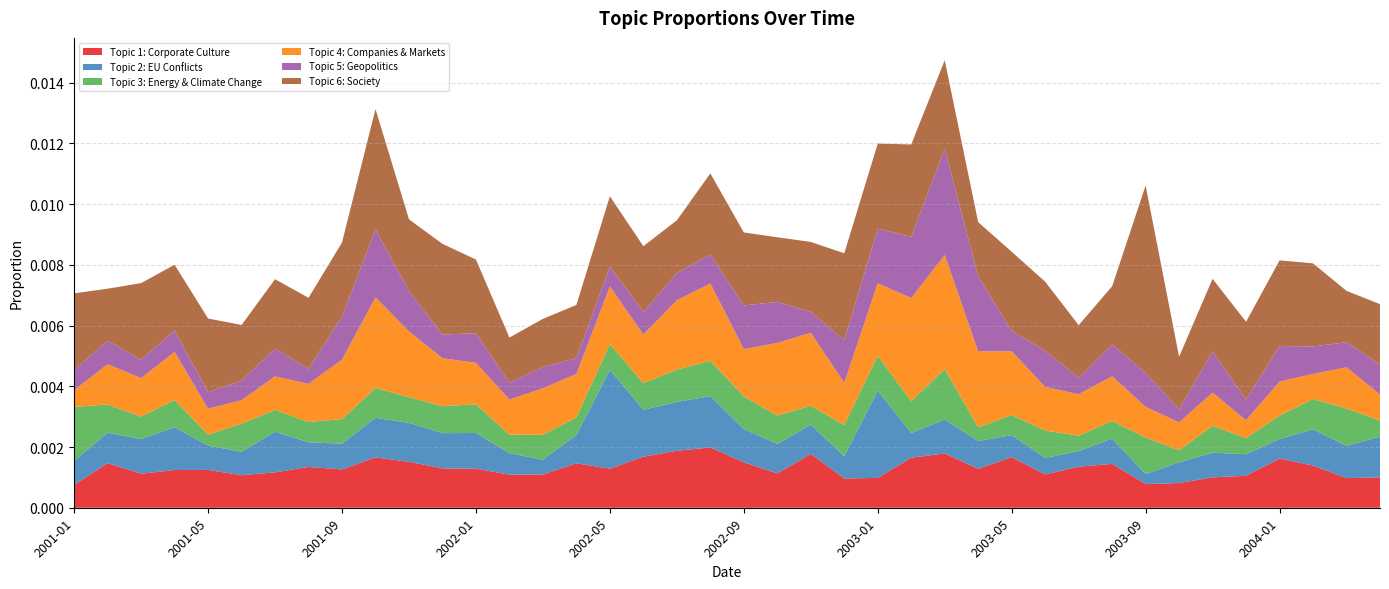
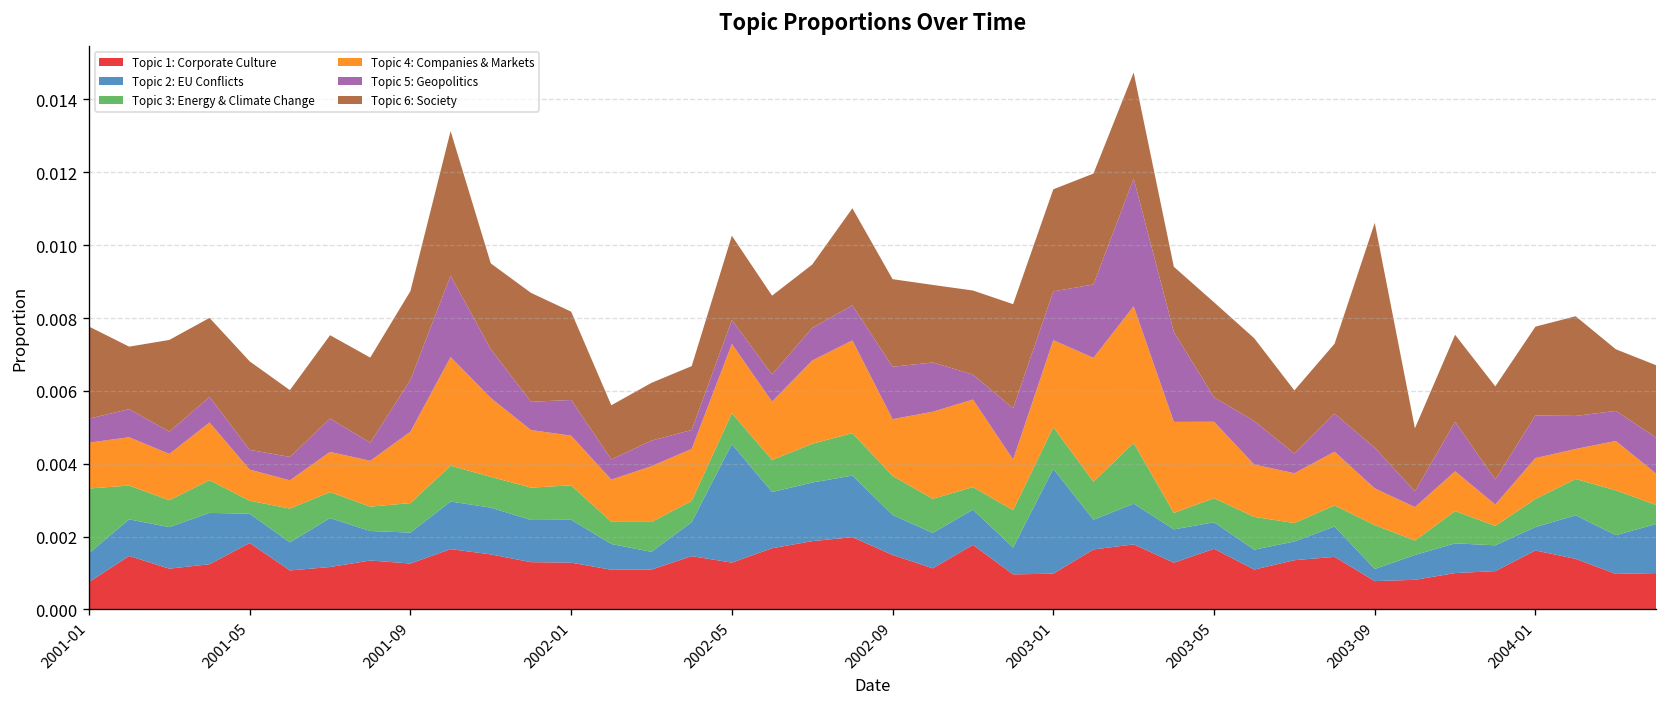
Topic 4: Companies & Markets, 2001-01: 0.0006 -> 0.0013
Topic 1: Corporate Culture, 2001-05: 0.0012 -> 0.0018
Topic 5: Geopolitics, 2003-01: 0.0018 -> 0.0013
Topic 6: Society, 2004-01: 0.0028 -> 0.0024
